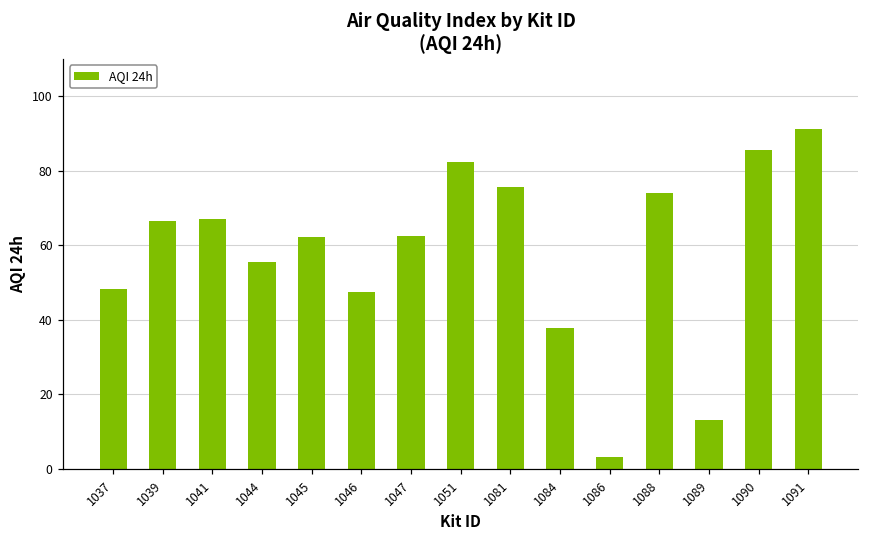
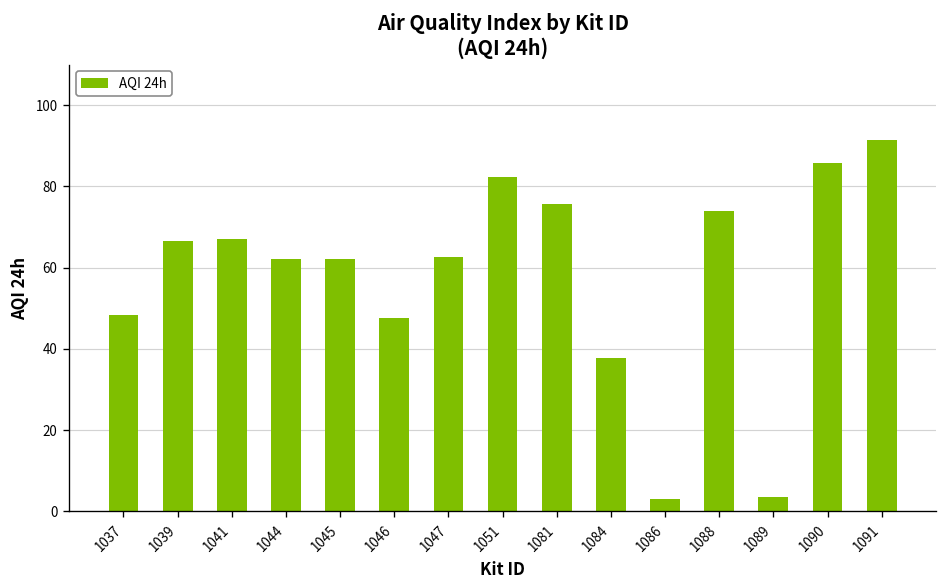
1044: 55 -> 62
1089: 13 -> 4
